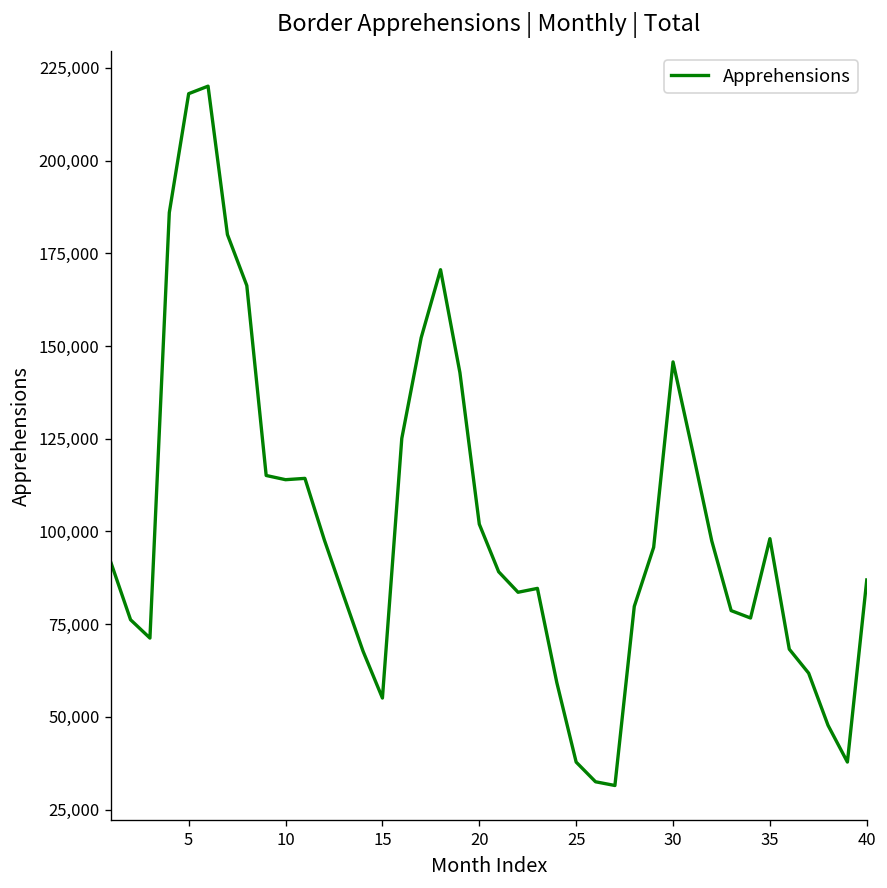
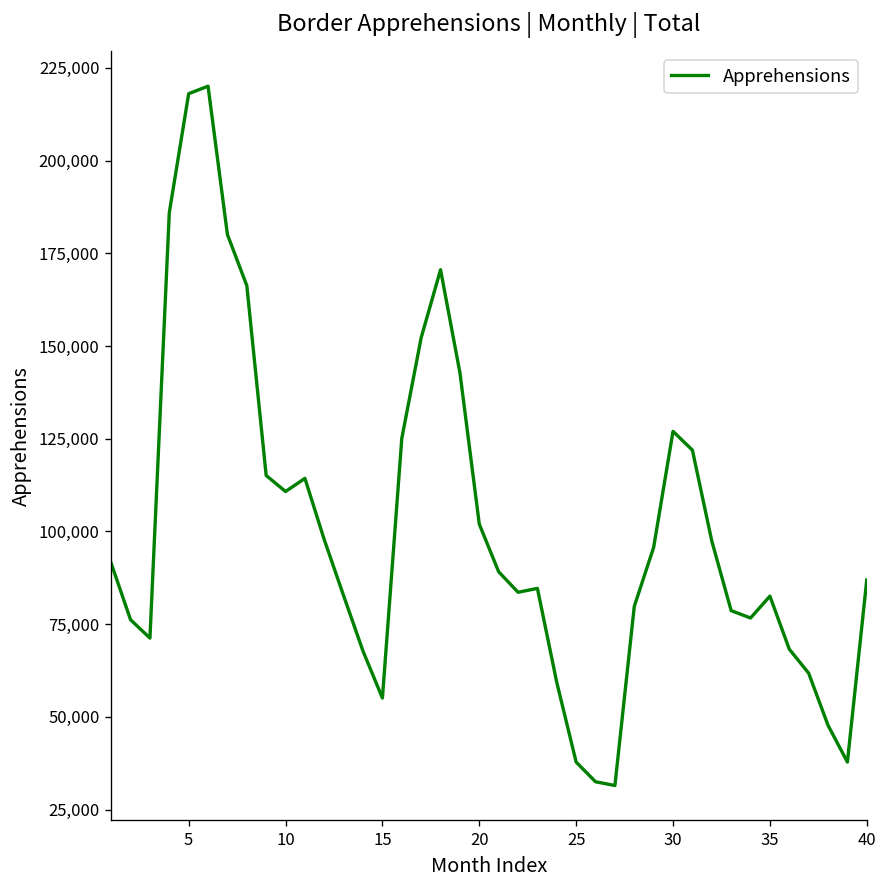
10: 114,000 -> 111,000
30: 146,000 -> 127,000
35: 98,000 -> 83,000
